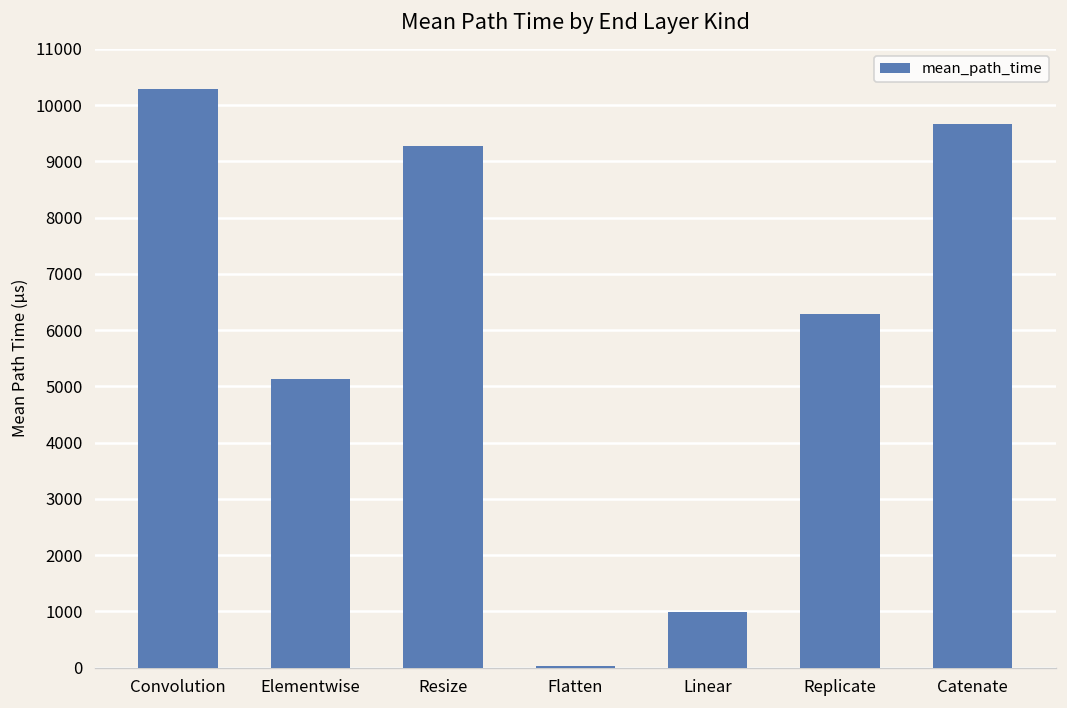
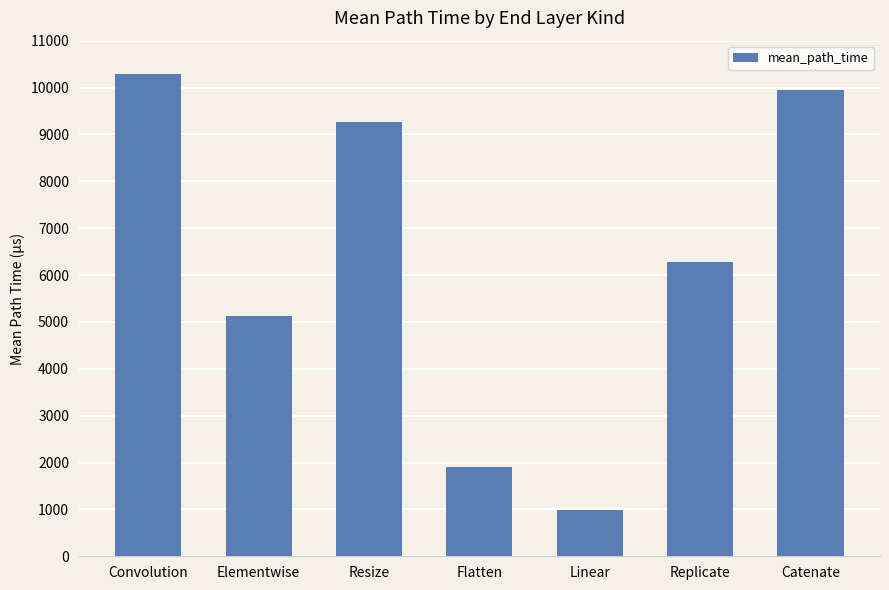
Flatten: 0 -> 1900
Catenate: 9700 -> 10000
